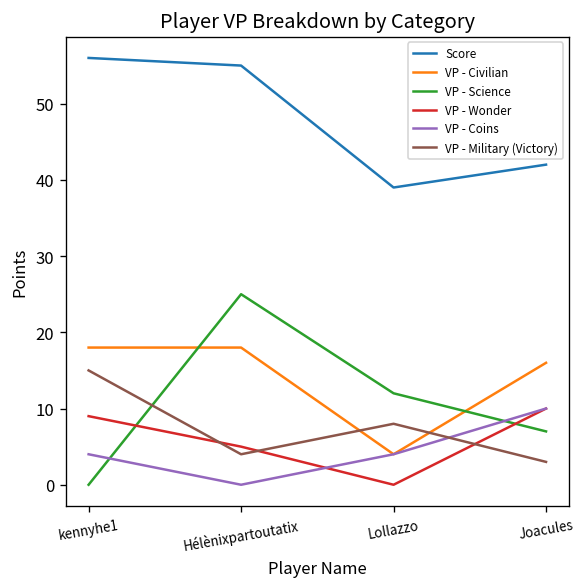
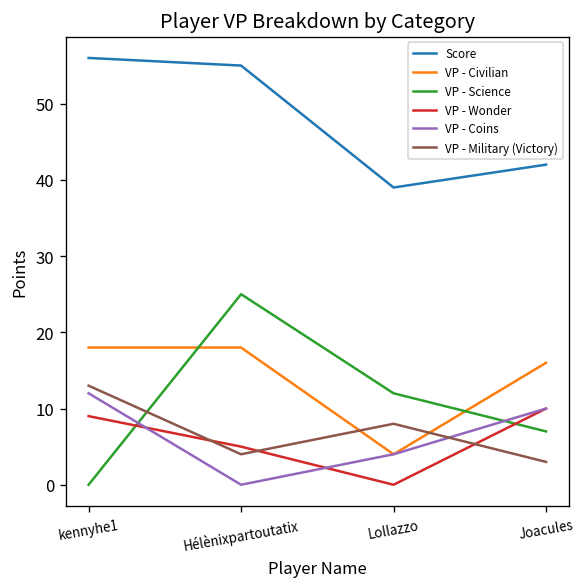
VP - Coins, kennyhe1: 4 -> 12
VP - Military (Victory), kennyhe1: 15 -> 13
